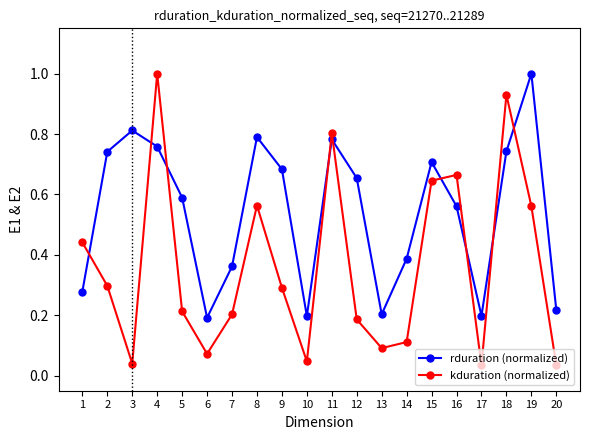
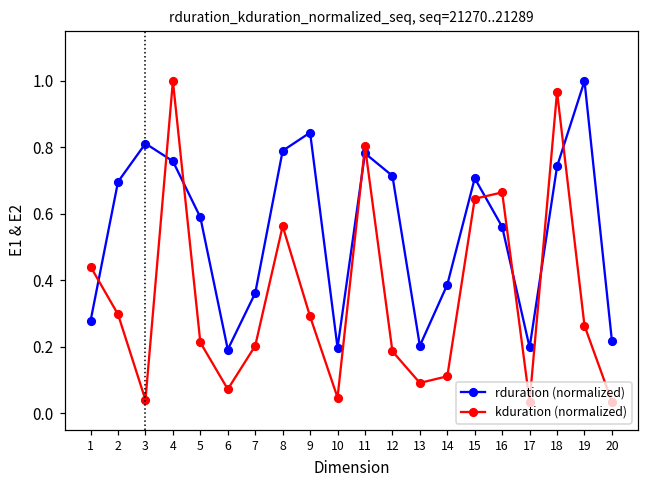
rduration (normalized), 2: 0.74 -> 0.70
rduration (normalized), 9: 0.68 -> 0.84
rduration (normalized), 12: 0.65 -> 0.71
kduration (normalized), 18: 0.93 -> 0.97
kduration (normalized), 19: 0.56 -> 0.26
